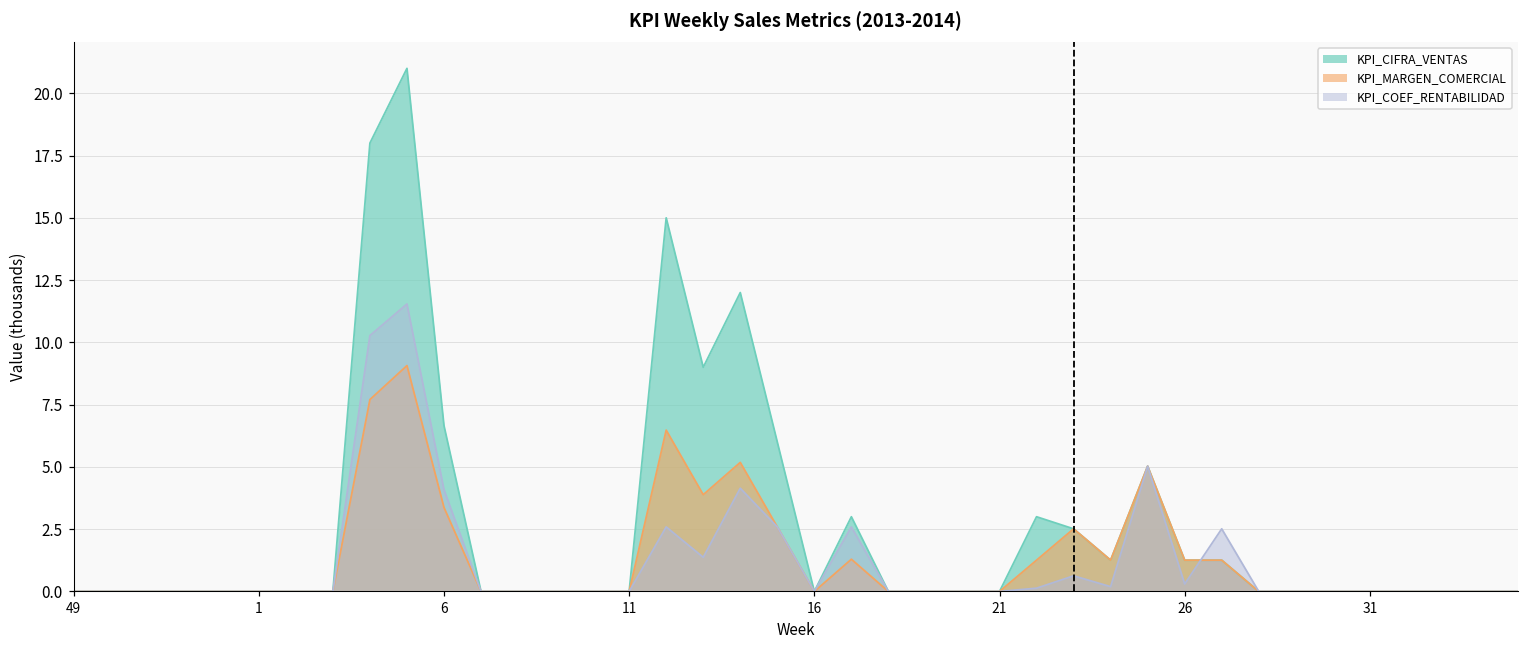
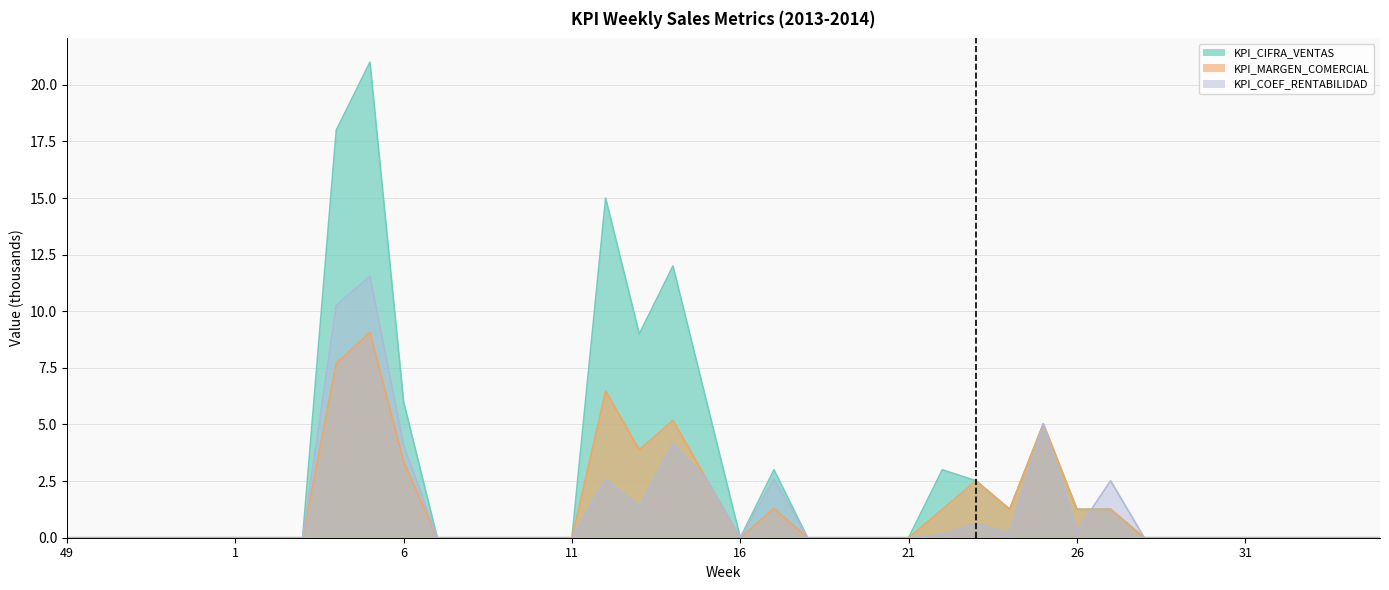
KPI_CIFRA_VENTAS, 6: 6.7 -> 6.0
